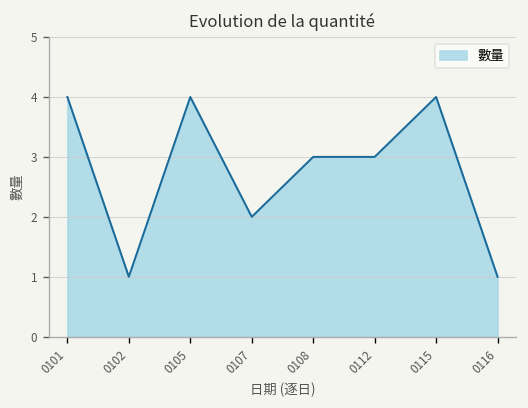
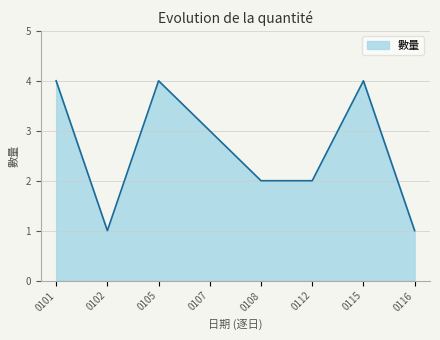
0107: 2 -> 3
0108: 3 -> 2
0112: 3 -> 2
